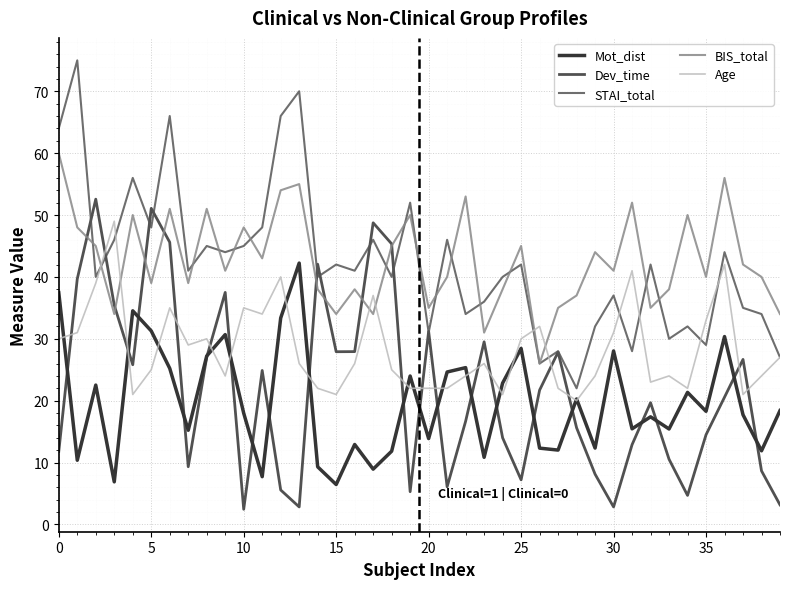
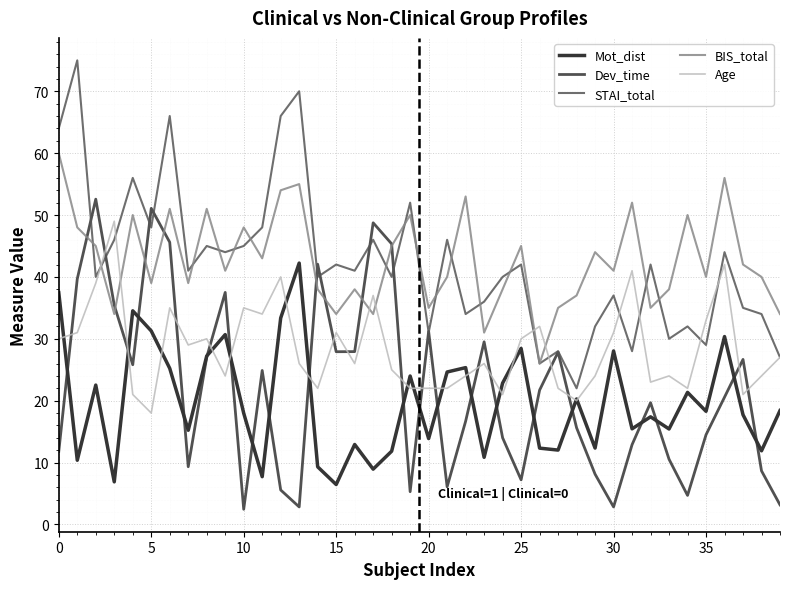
Age, 5: 25 -> 18
Age, 15: 21 -> 31
